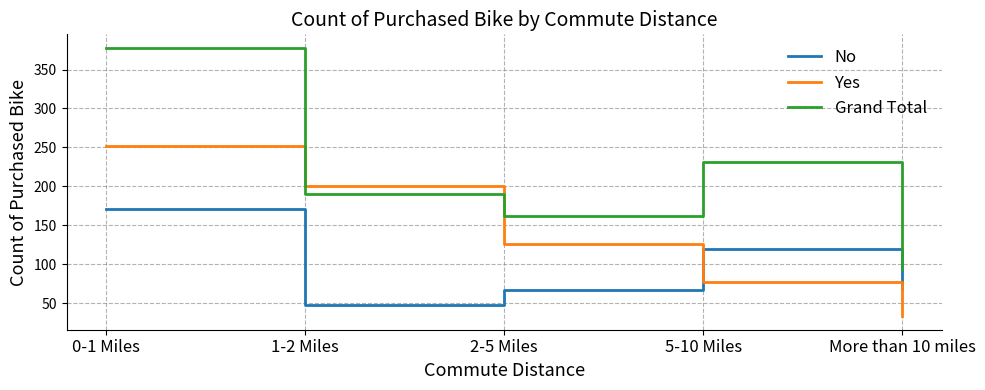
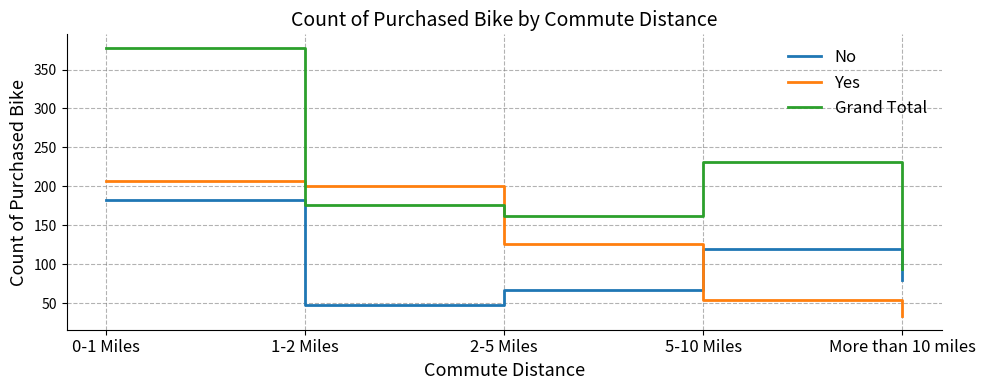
No, 0-1 Miles: 170 -> 180
Yes, 0-1 Miles: 250 -> 210
Grand Total, 1-2 Miles: 190 -> 180
Yes, 5-10 Miles: 80 -> 50
No, More than 10 miles: 70 -> 80
